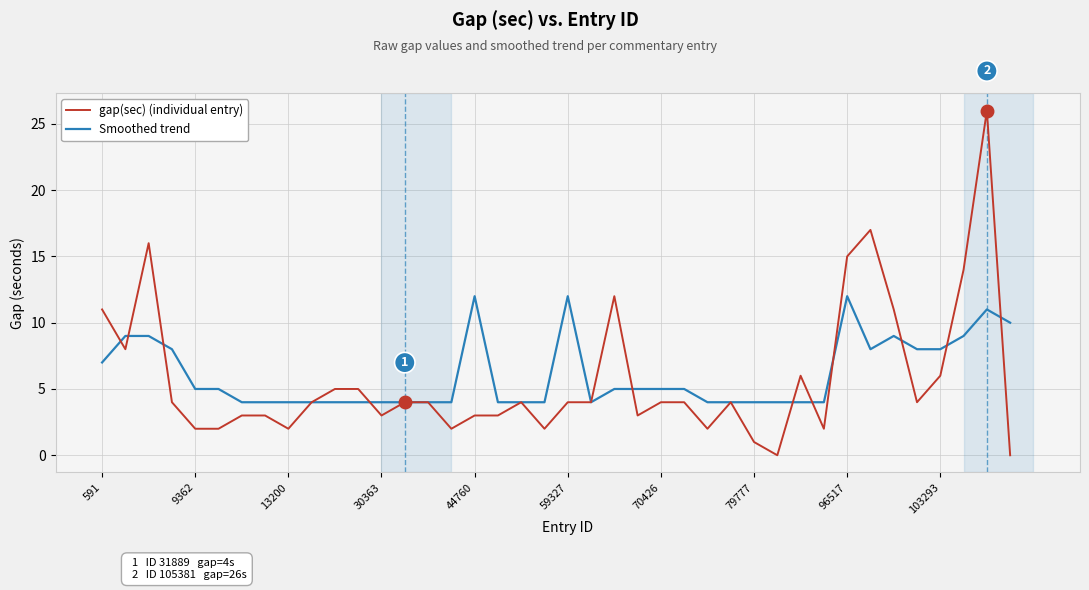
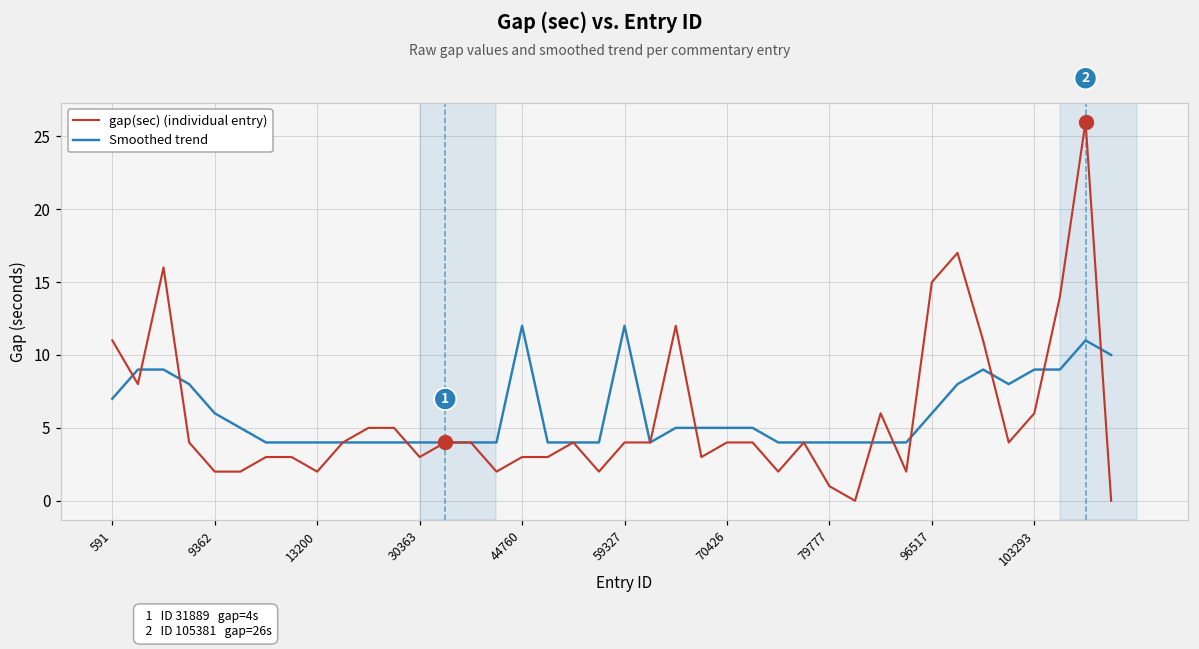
Smoothed trend, 9362: 5 -> 6
Smoothed trend, 96517: 12 -> 6
Smoothed trend, 103293: 8 -> 9
